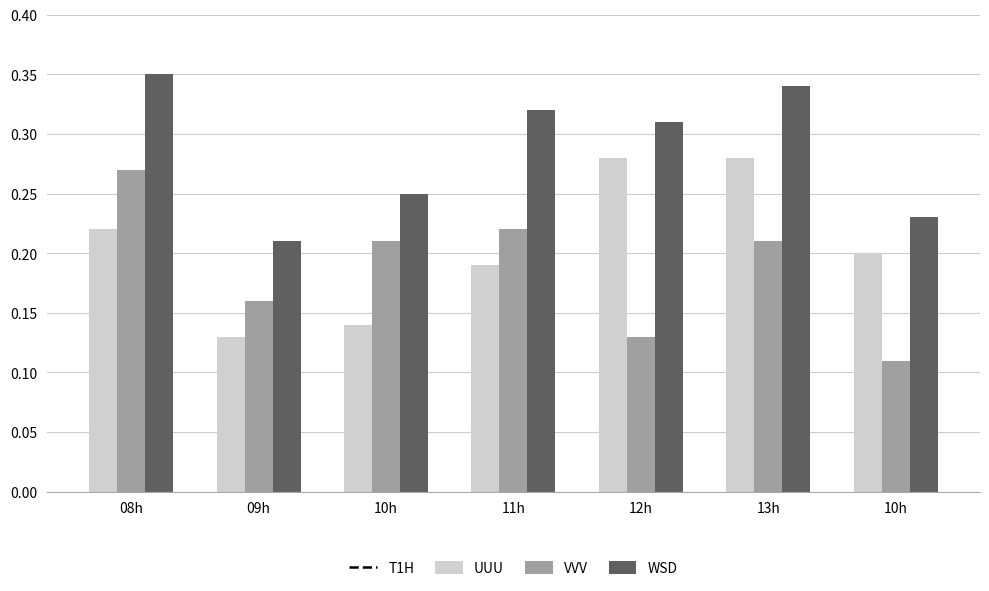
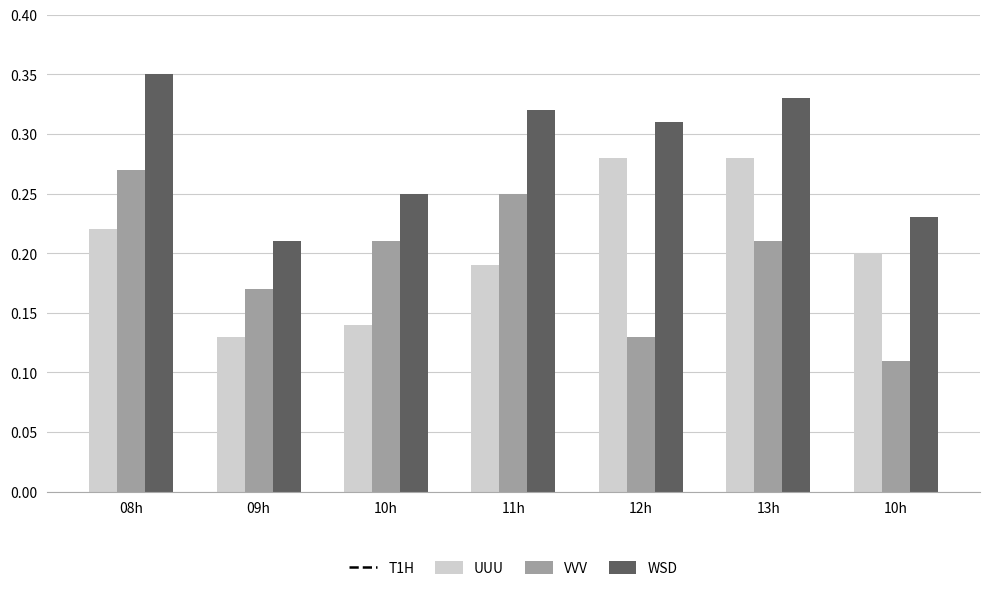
VVV, 09h: 0.160 -> 0.170
VVV, 11h: 0.220 -> 0.250
WSD, 13h: 0.340 -> 0.330
